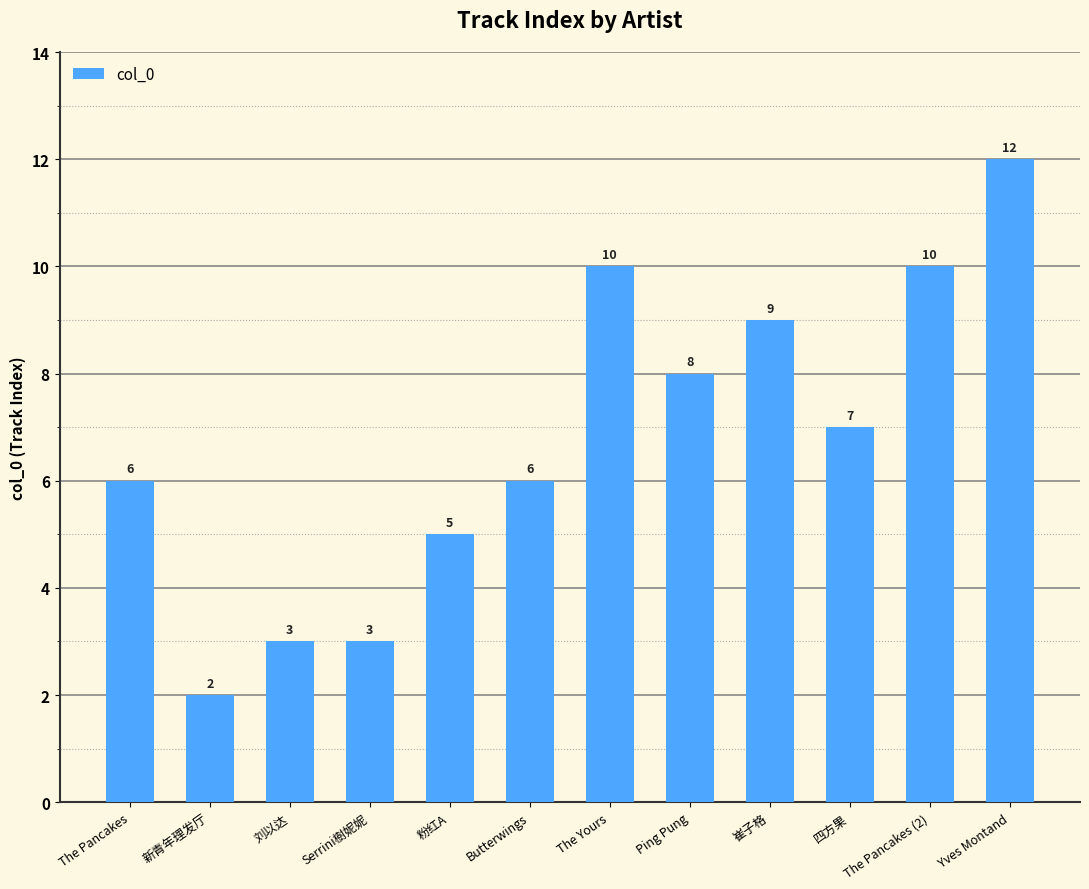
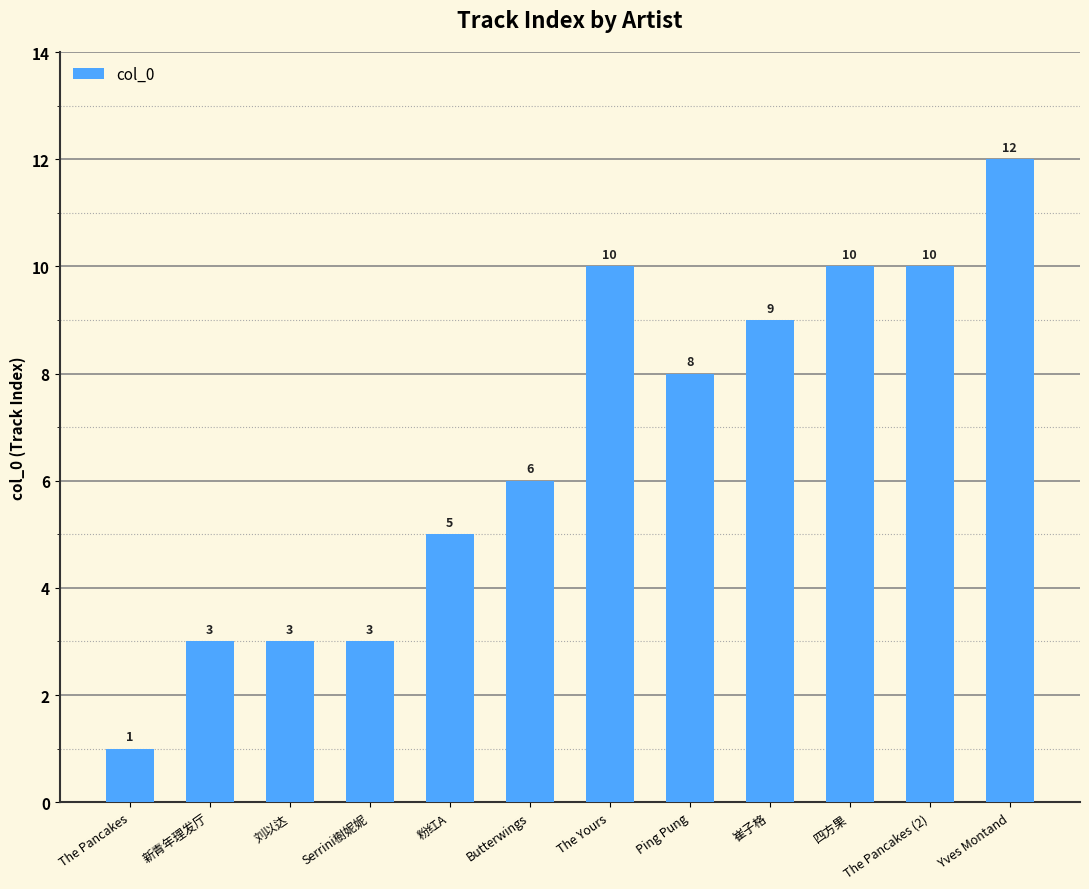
The Pancakes: 6 -> 1
新青年理发厅: 2 -> 3
四方果: 7 -> 10
